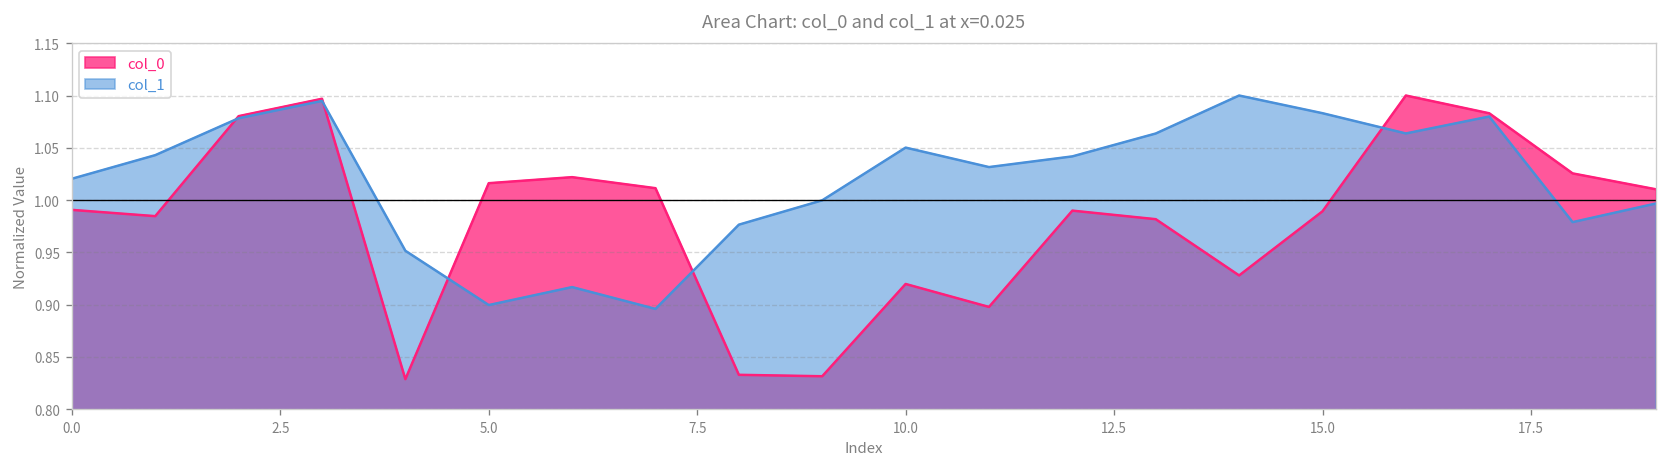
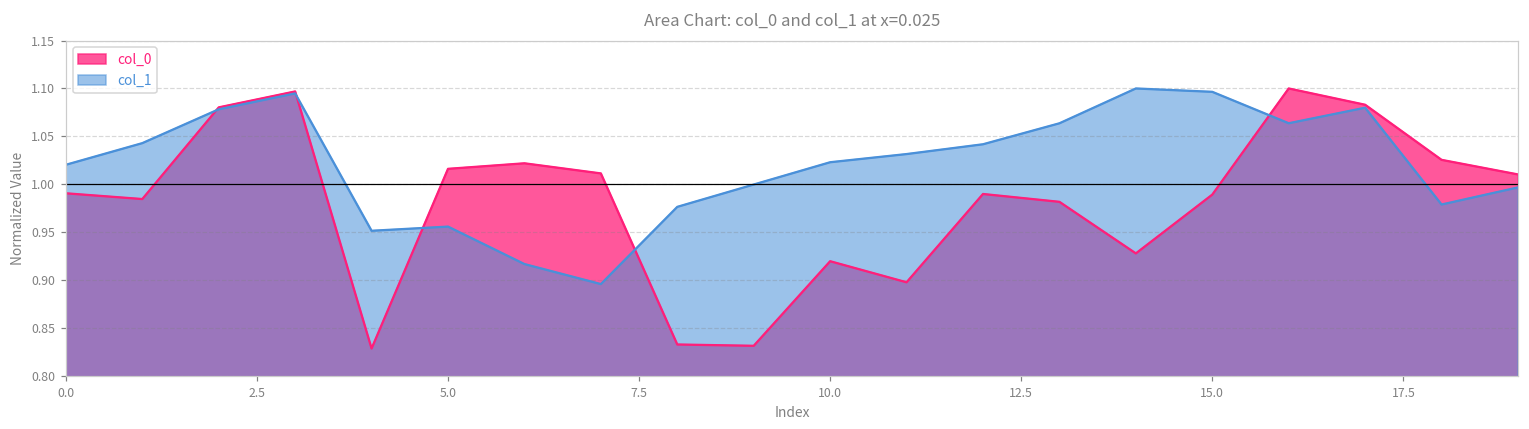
col_1, 5.0: 0.90 -> 0.96
col_1, 10.0: 1.05 -> 1.02
col_1, 15.0: 1.08 -> 1.10
